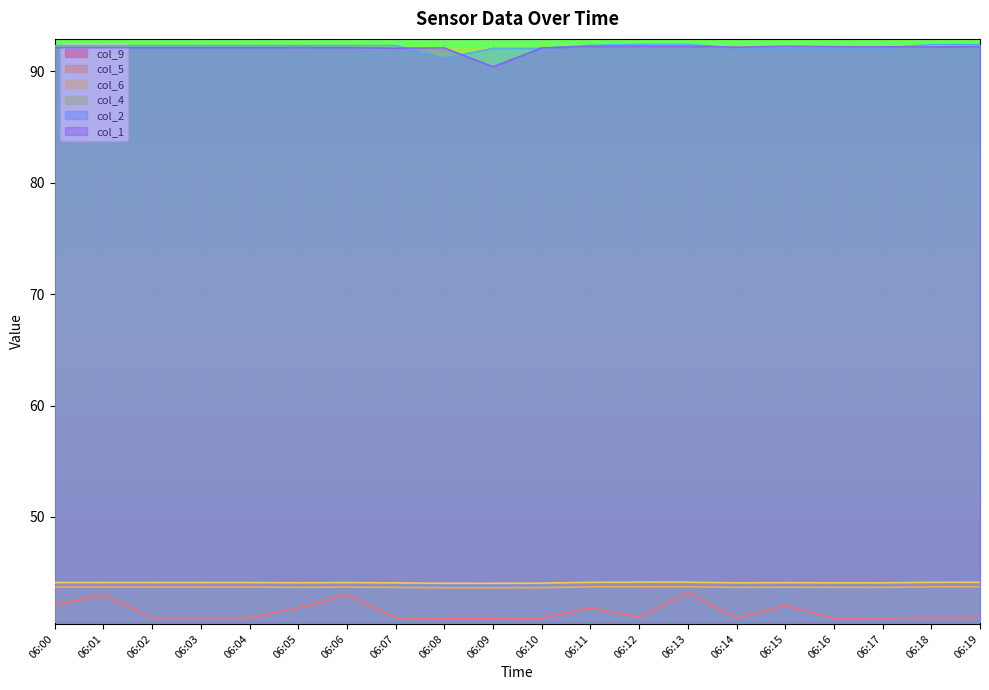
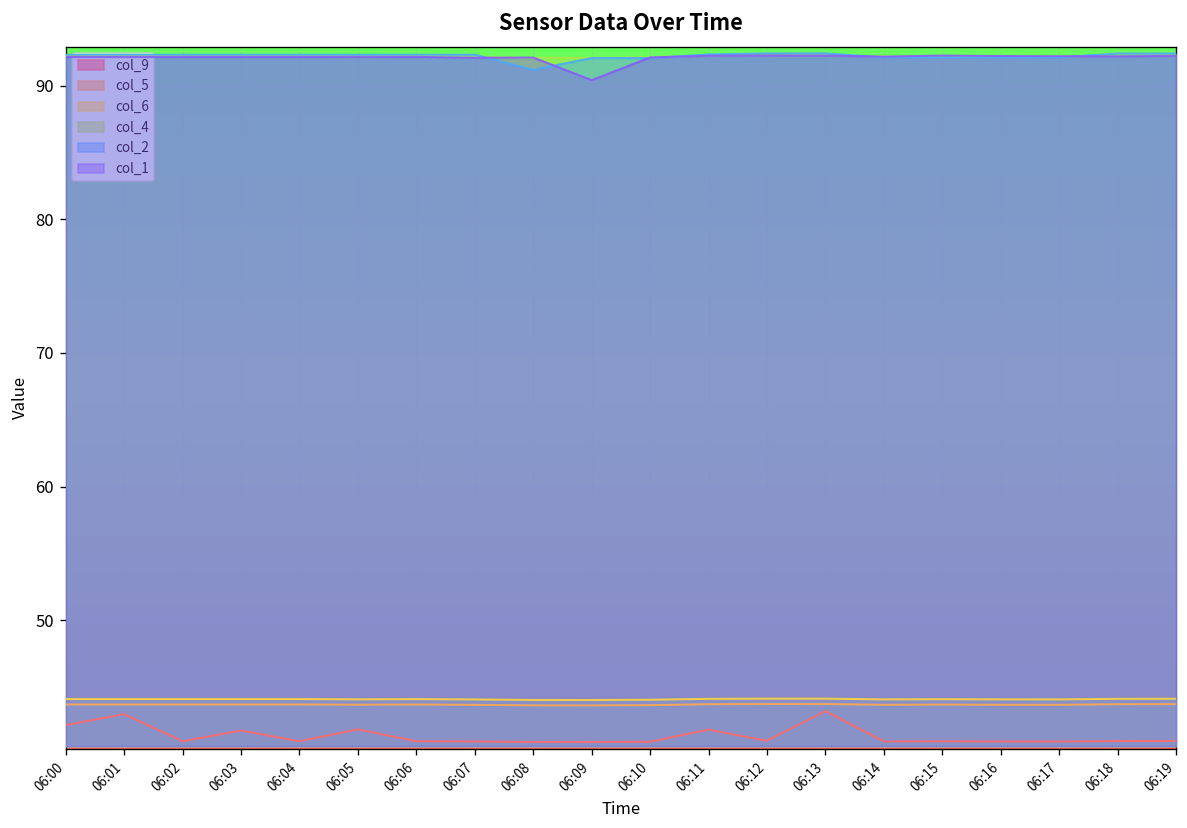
col_9, 06:03: 41.0 -> 41.8
col_9, 06:06: 43.0 -> 41.0
col_9, 06:15: 42.0 -> 40.9
